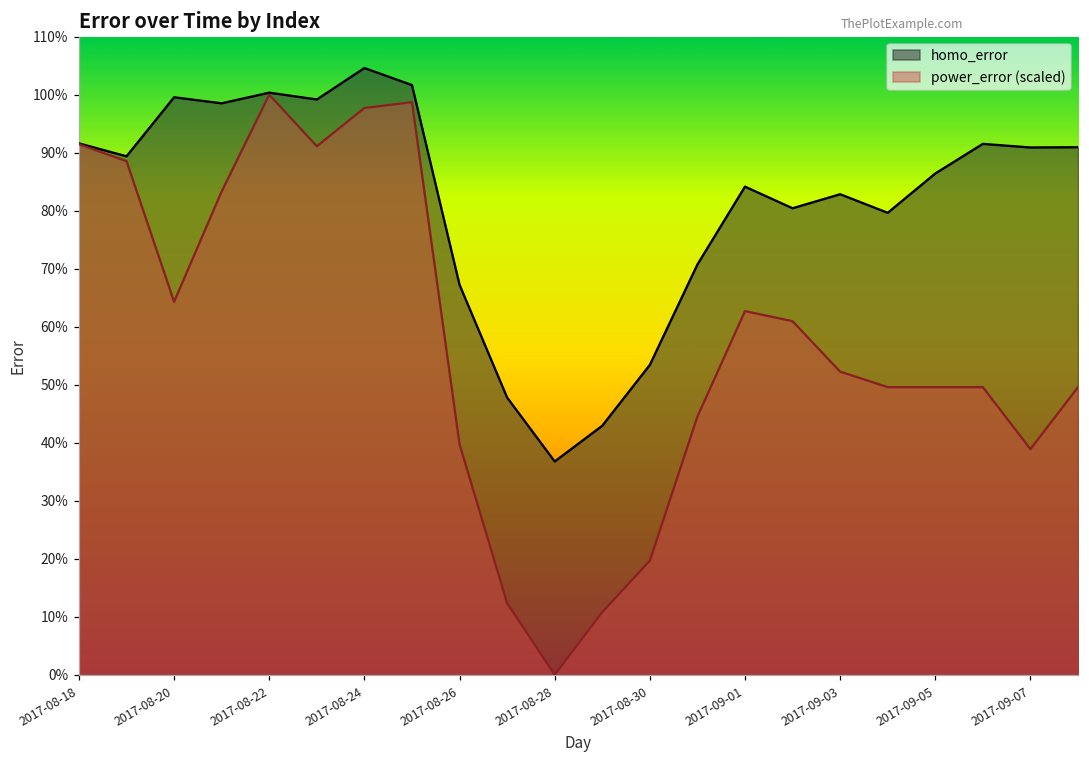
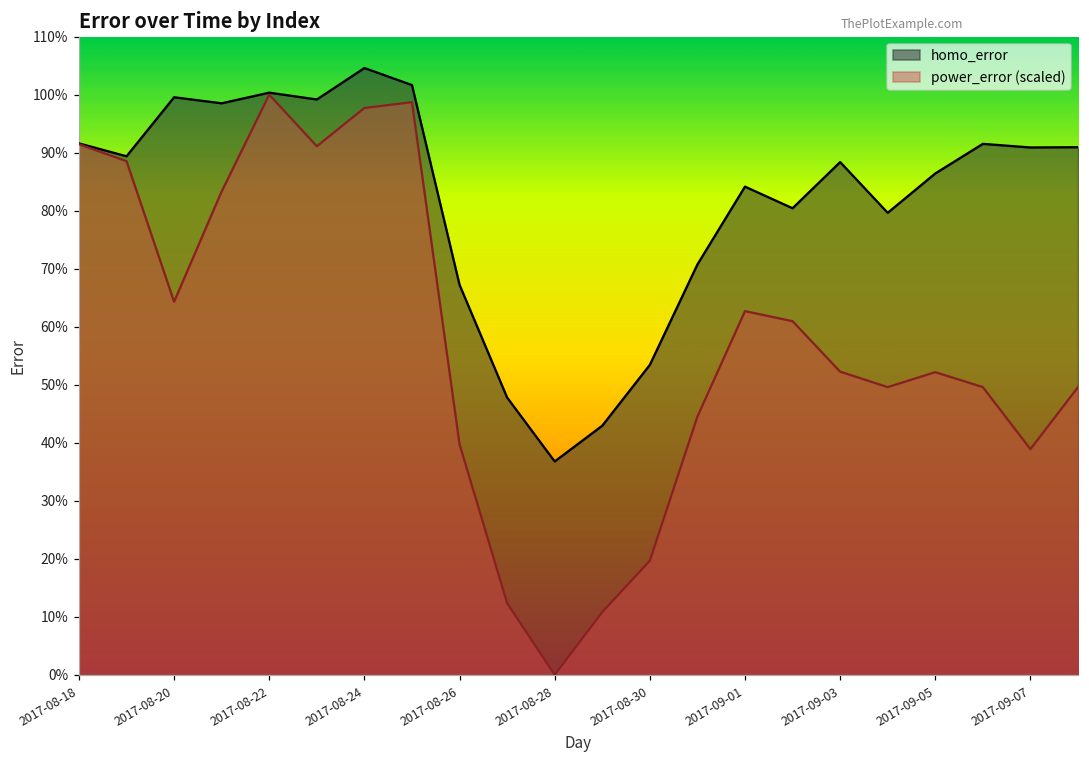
homo_error, 2017-09-03: 83% -> 88%
power_error (scaled), 2017-09-05: 50% -> 52%
